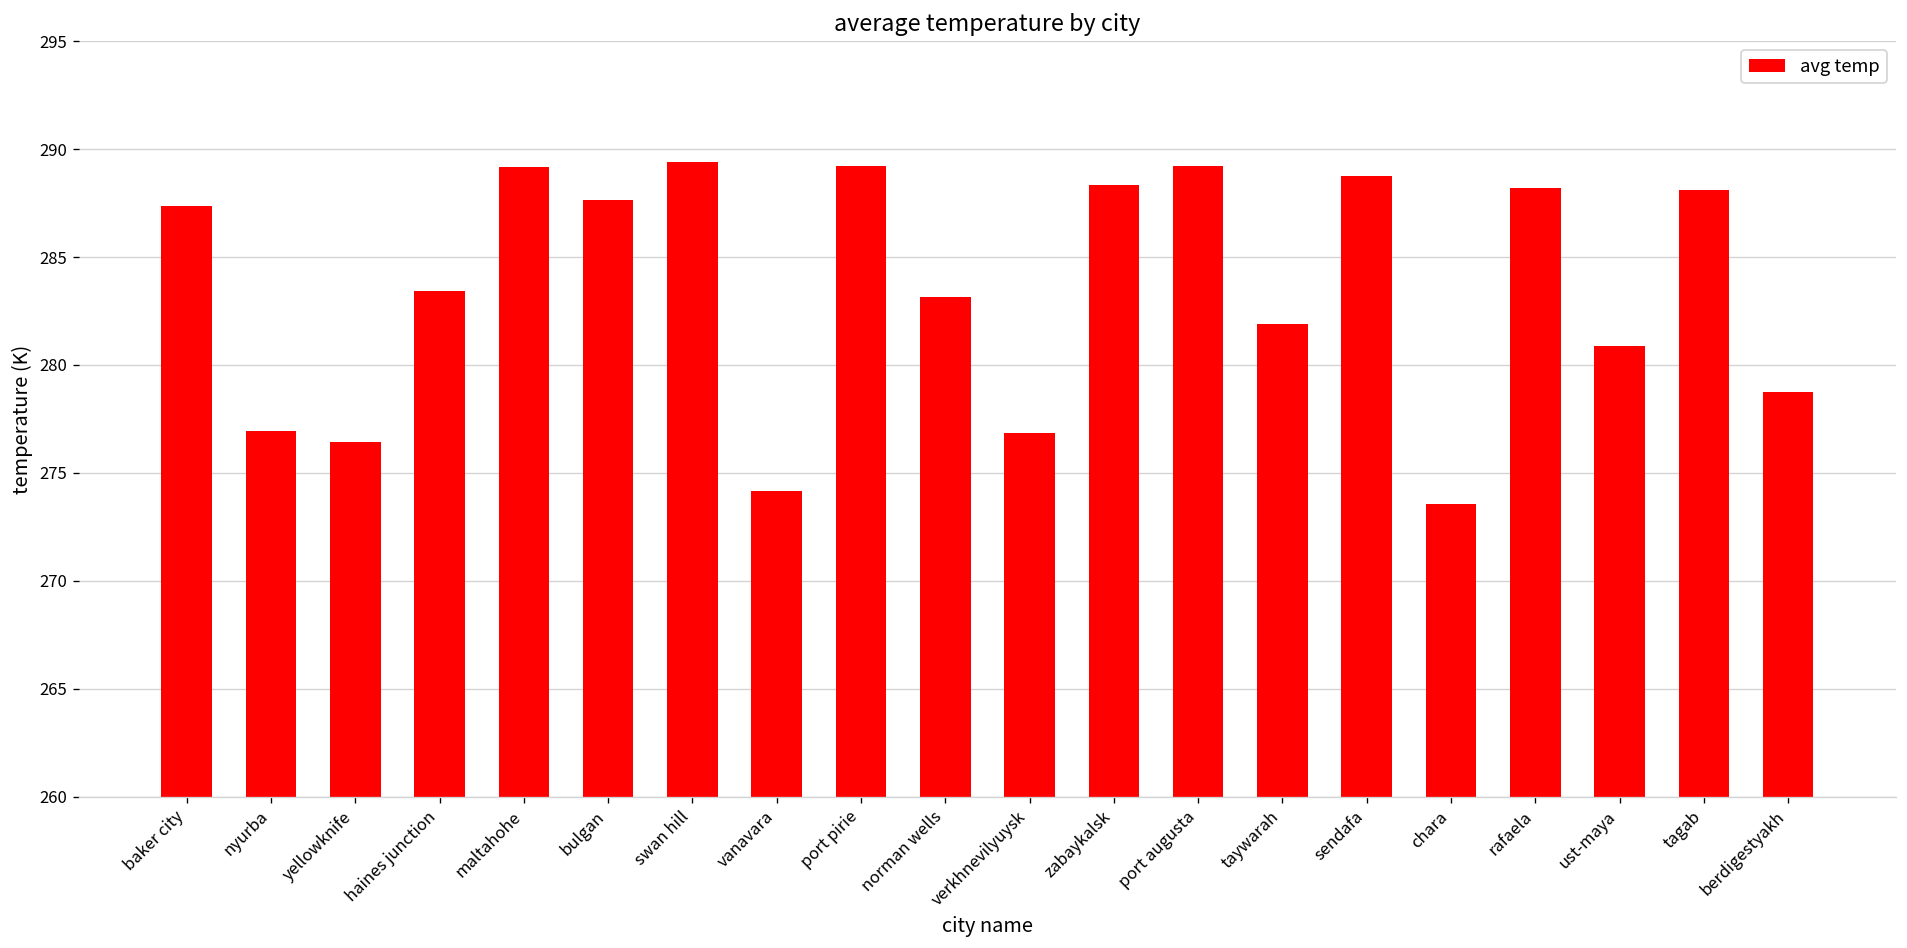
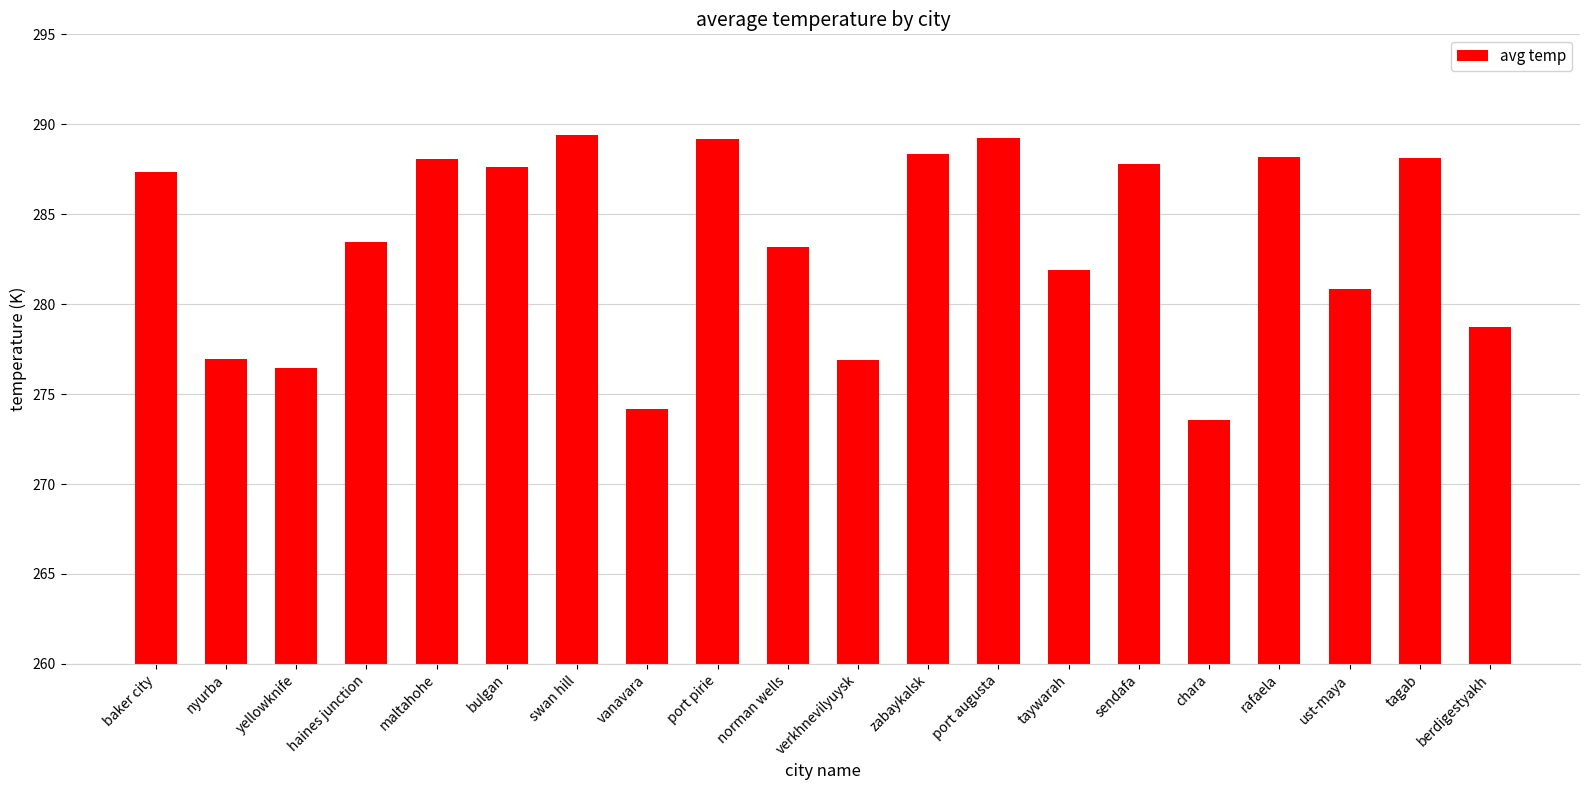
maltahohe: 289.2 -> 288.1
sendafa: 288.7 -> 287.8
